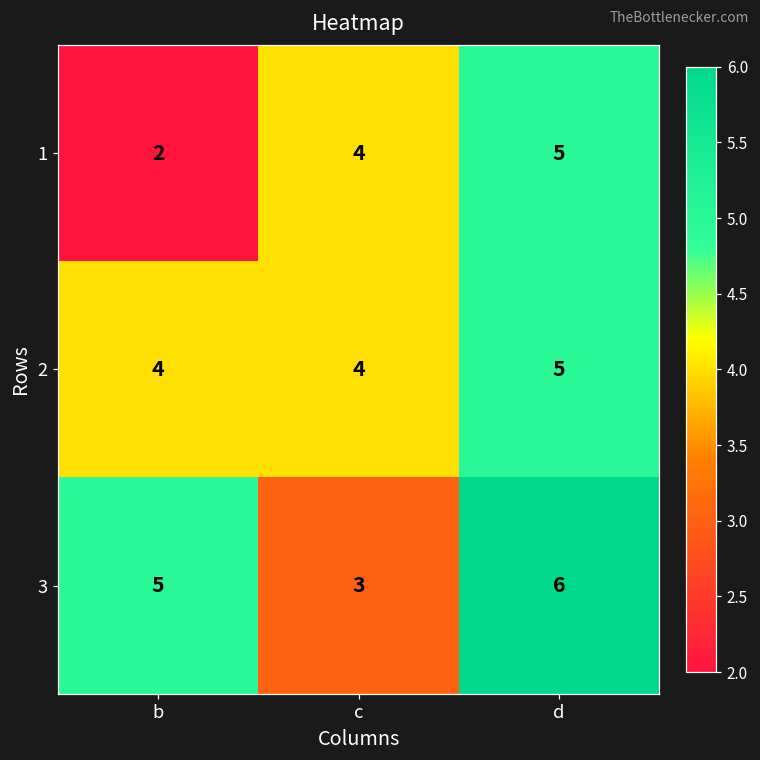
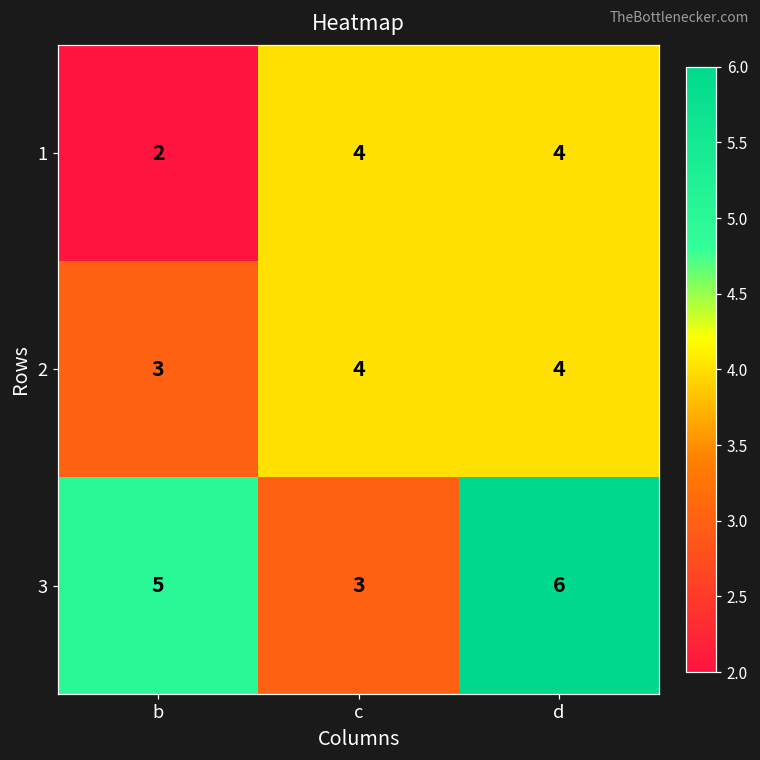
1, d: 5 -> 4
2, b: 4 -> 3
2, d: 5 -> 4
